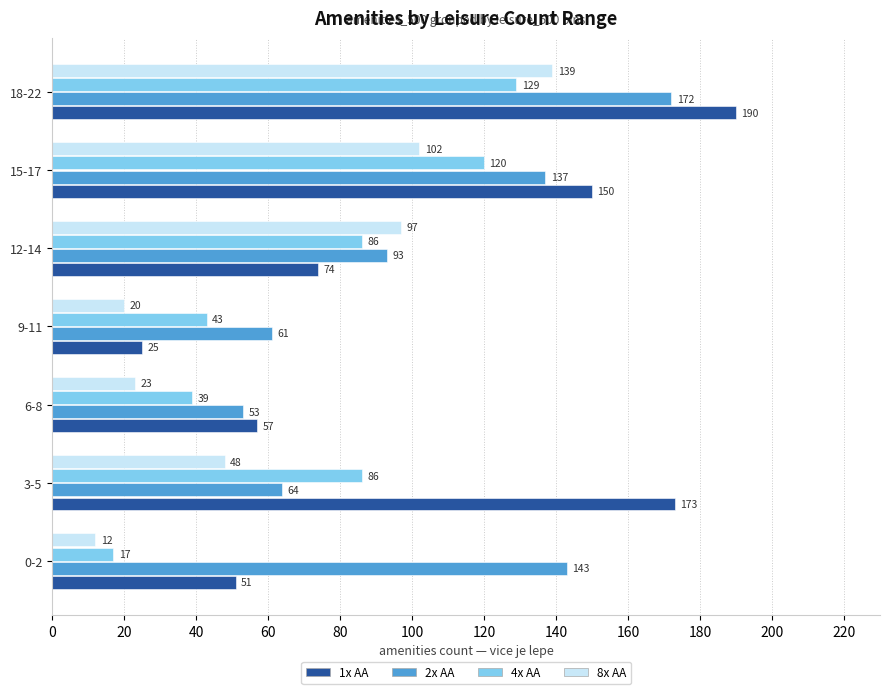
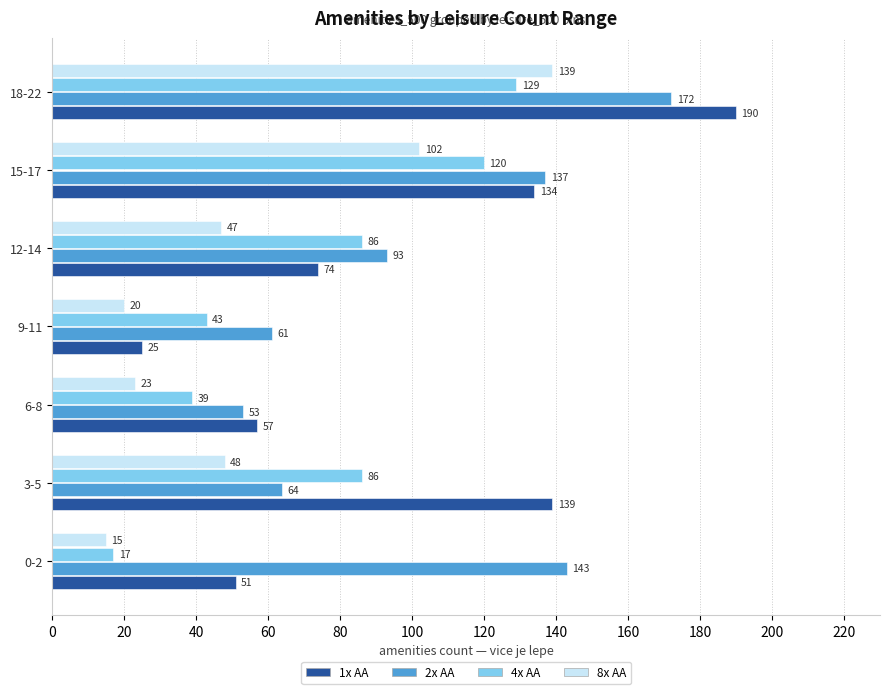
1x AA, 15-17: 150 -> 134
8x AA, 12-14: 97 -> 47
1x AA, 3-5: 173 -> 139
8x AA, 0-2: 12 -> 15
